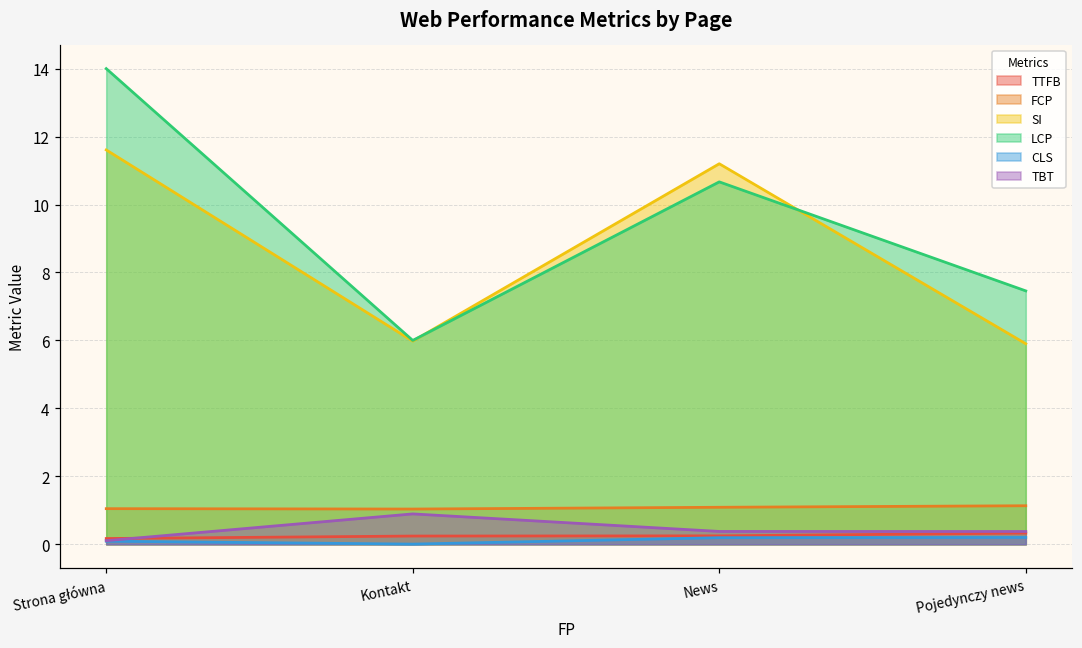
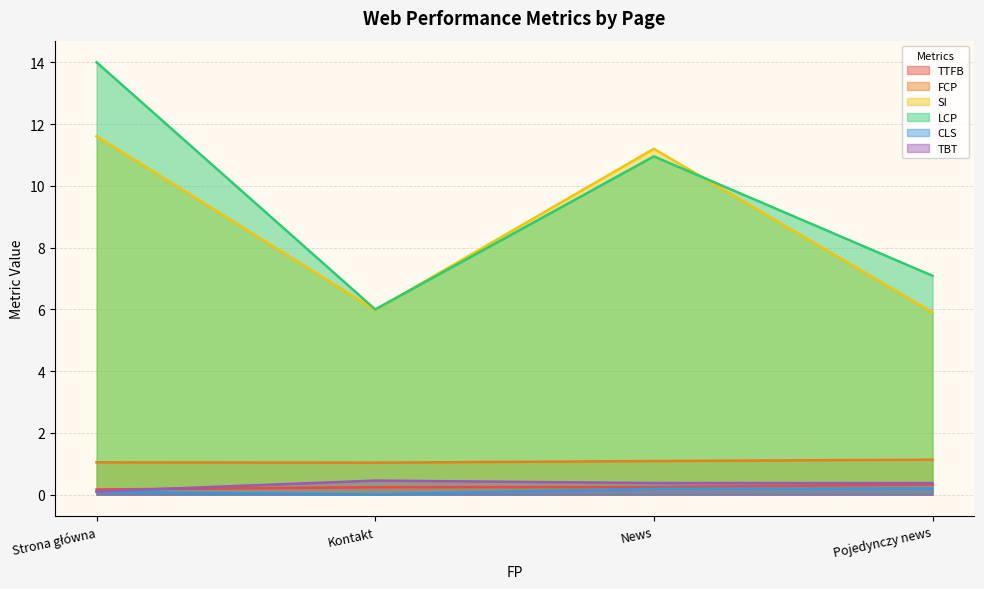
TBT, Kontakt: 0.9 -> 0.5
LCP, News: 10.7 -> 11.0
LCP, Pojedynczy news: 7.5 -> 7.1
